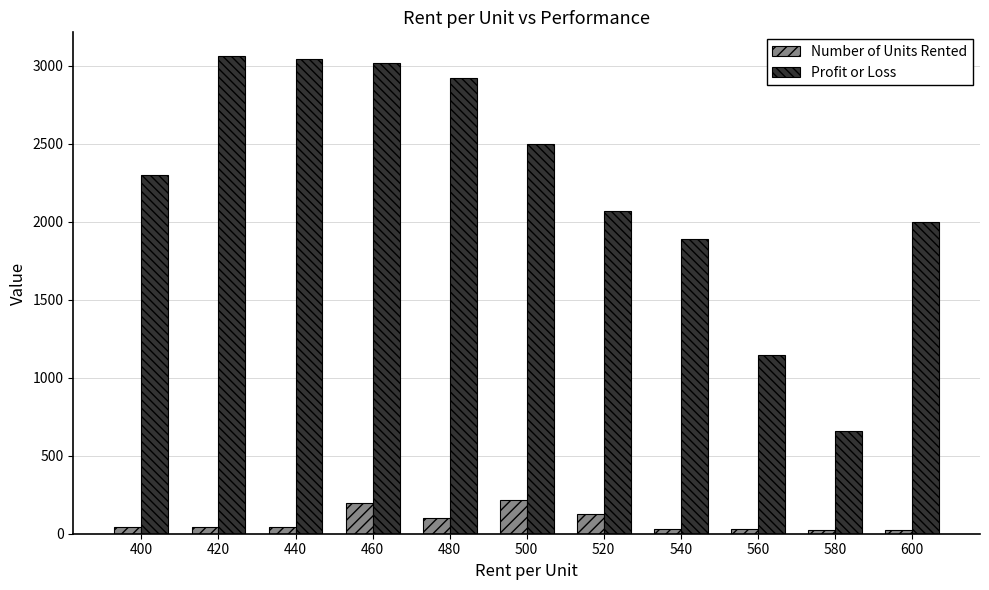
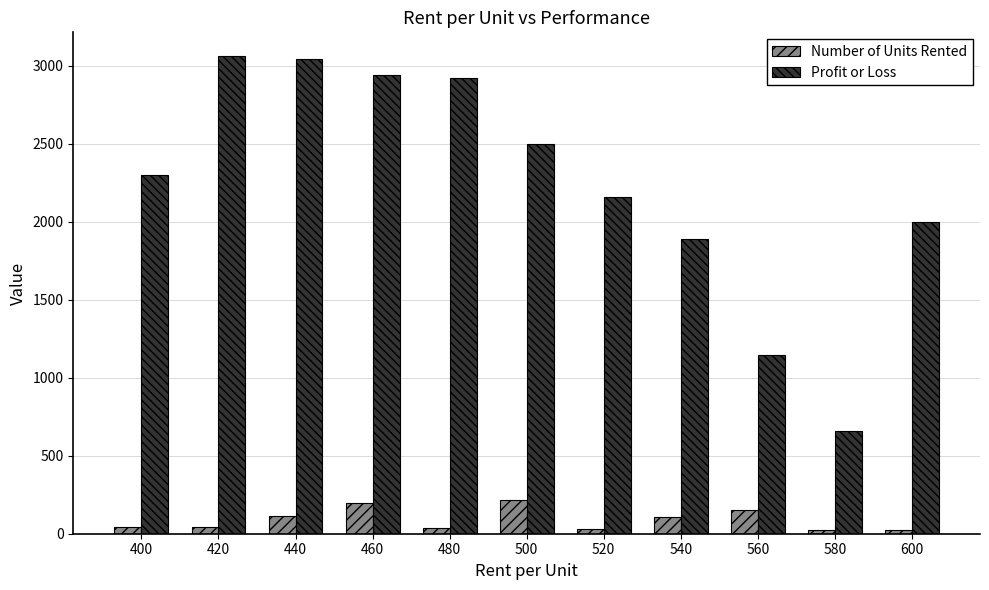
Number of Units Rented, 440: 40 -> 110
Profit or Loss, 460: 3020 -> 2940
Number of Units Rented, 480: 100 -> 40
Number of Units Rented, 520: 130 -> 30
Profit or Loss, 520: 2070 -> 2160
Number of Units Rented, 540: 30 -> 110
Number of Units Rented, 560: 30 -> 150
